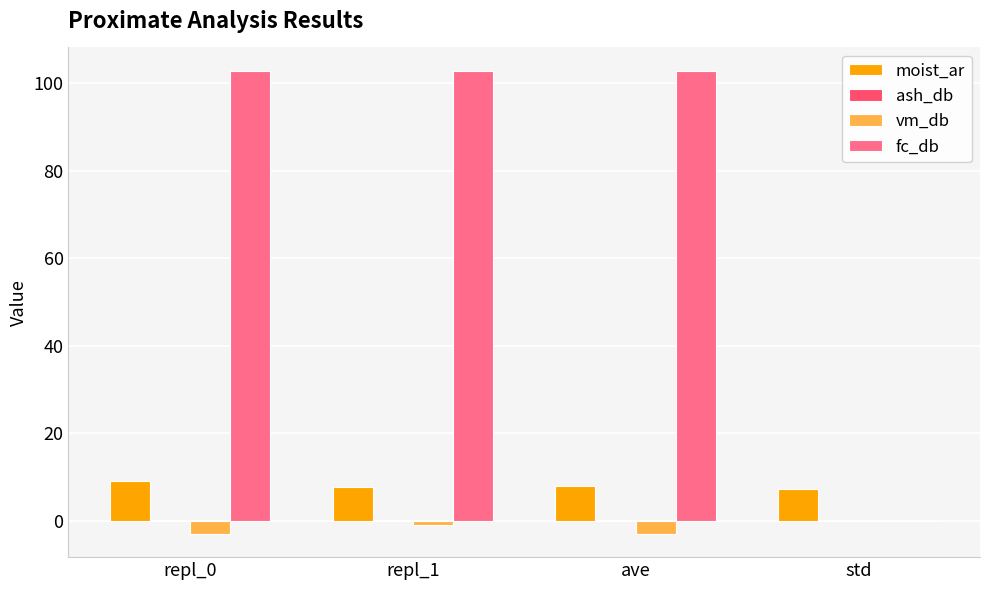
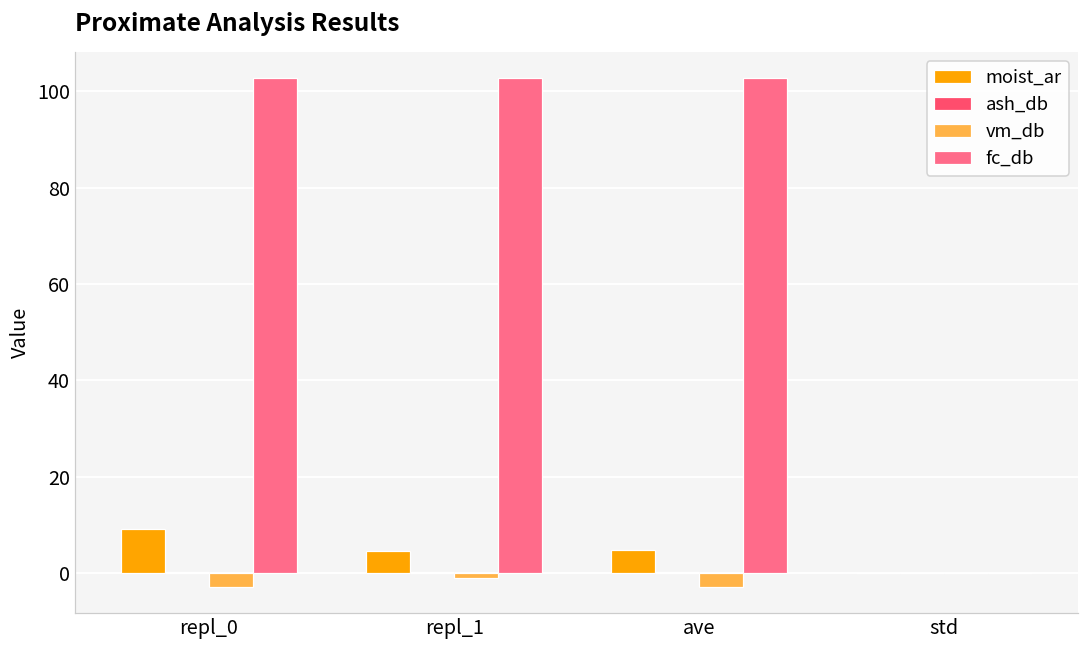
moist_ar, repl_1: 8 -> 5
moist_ar, ave: 8 -> 5
moist_ar, std: 7 -> 0
